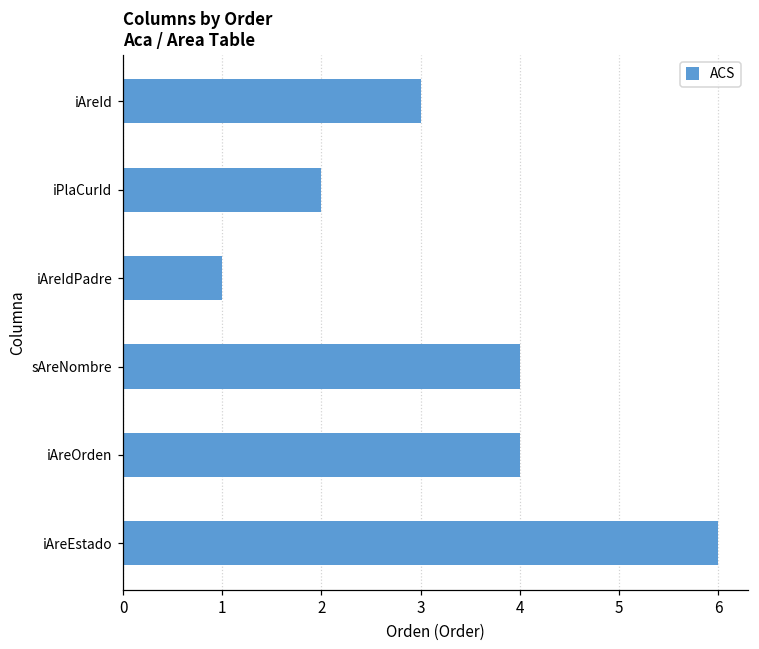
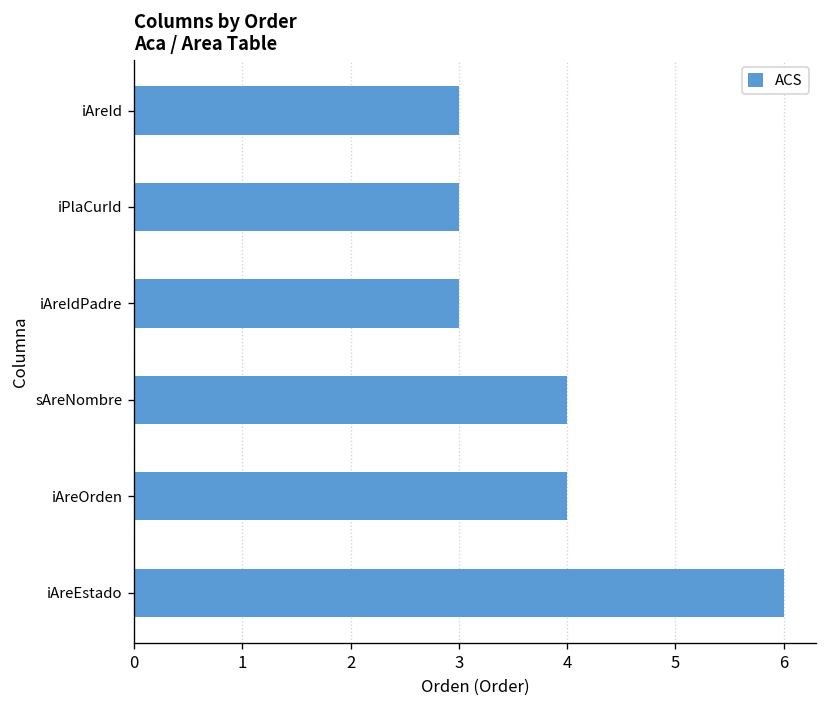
iPlaCurId: 2 -> 3
iAreIdPadre: 1 -> 3
